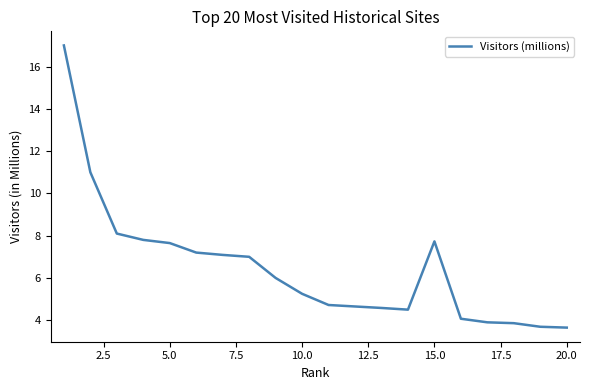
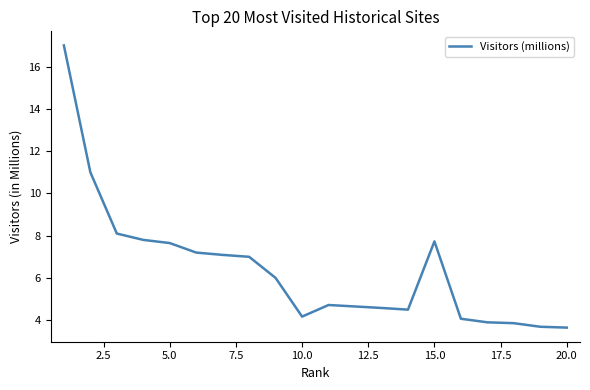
10.0: 5.3 -> 4.2
